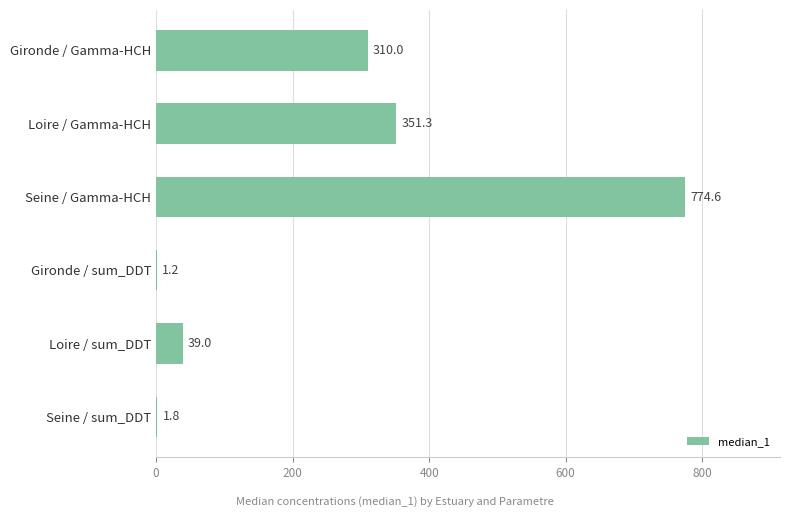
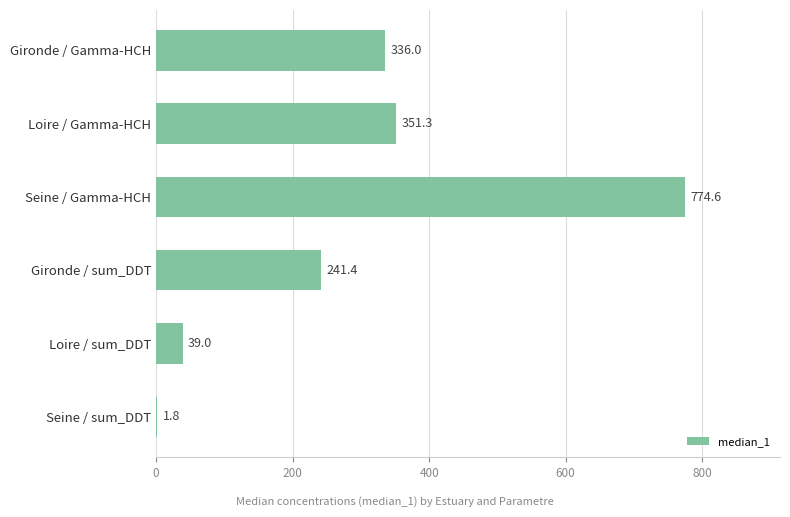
Gironde / Gamma-HCH: 310.0 -> 336.0
Gironde / sum_DDT: 1.2 -> 241.4
